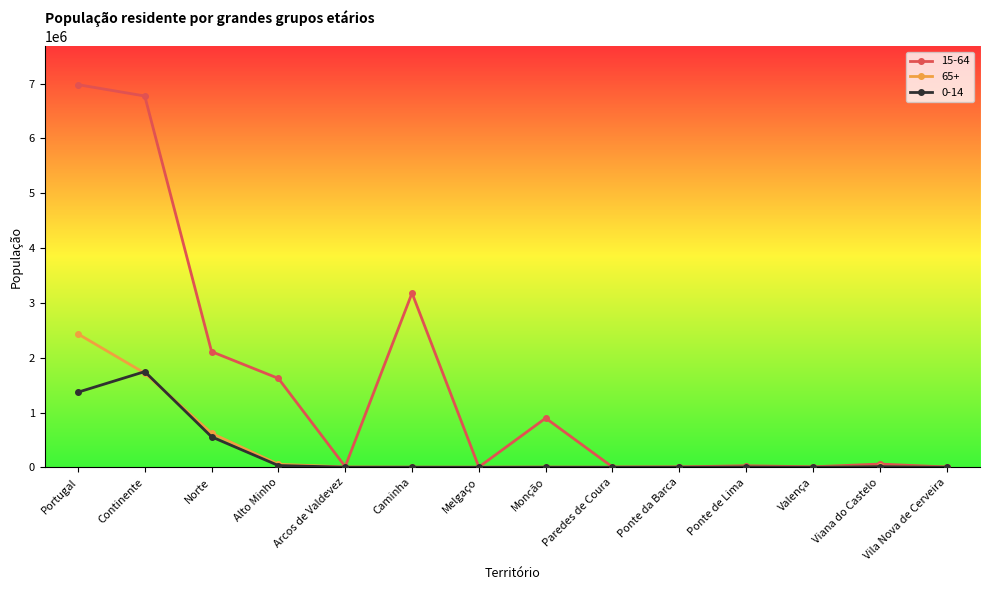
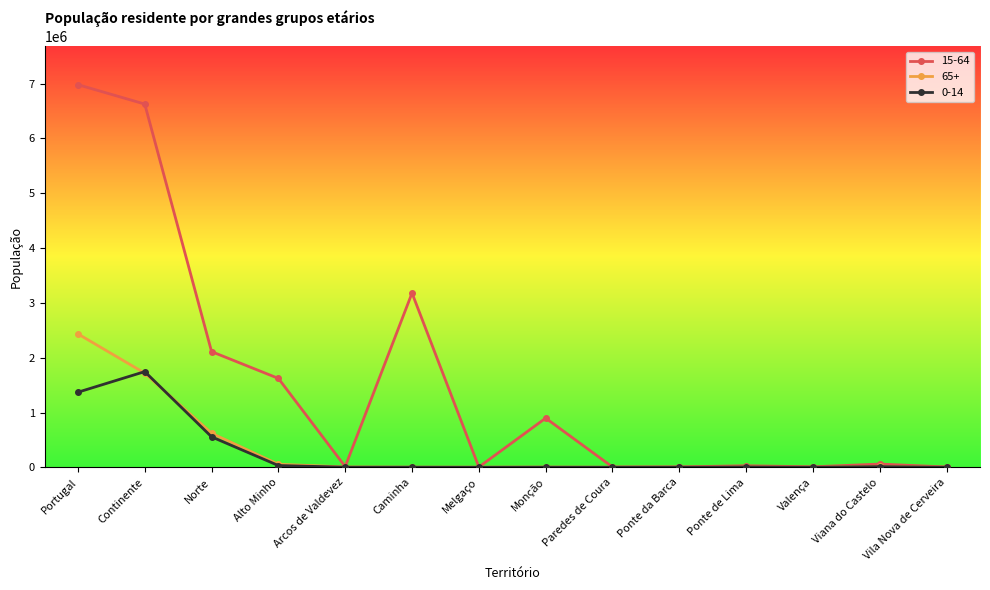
15-64, Continente: 6800000 -> 6600000
